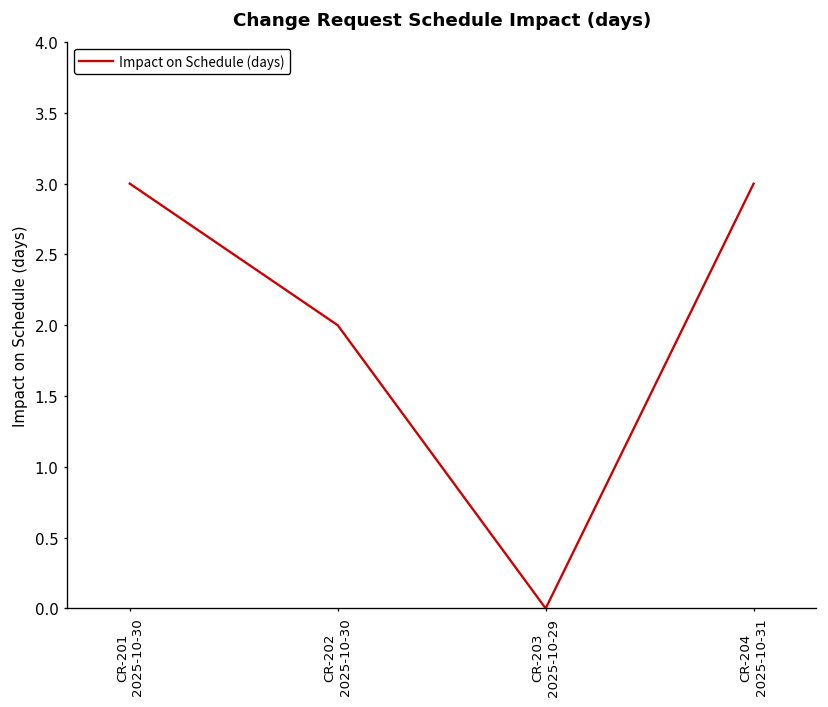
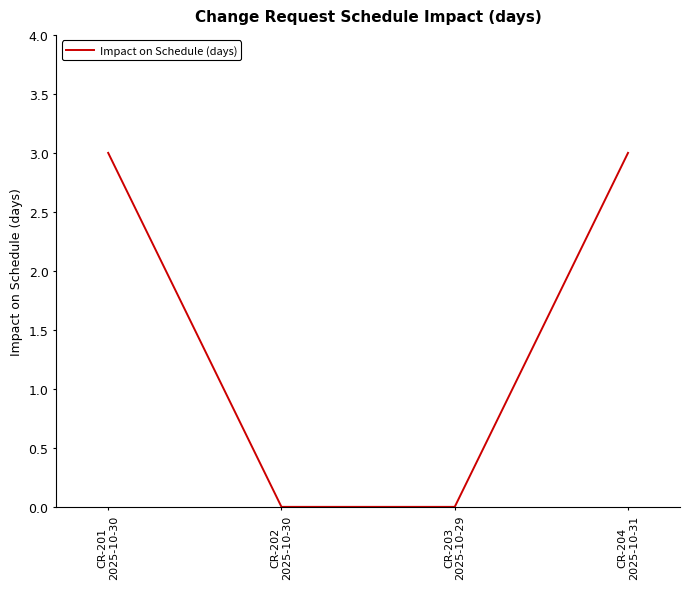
CR-202 2025-10-30: 2 -> 0
